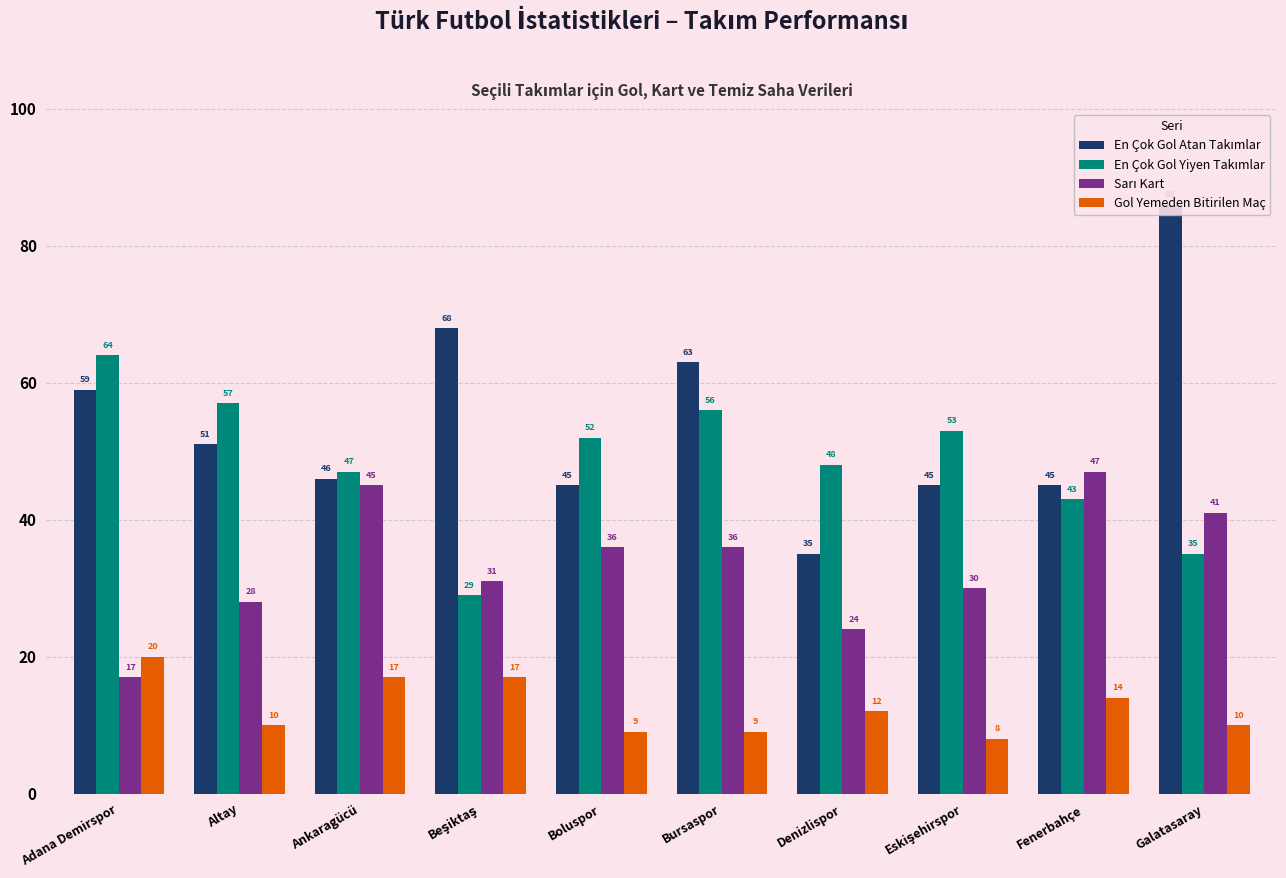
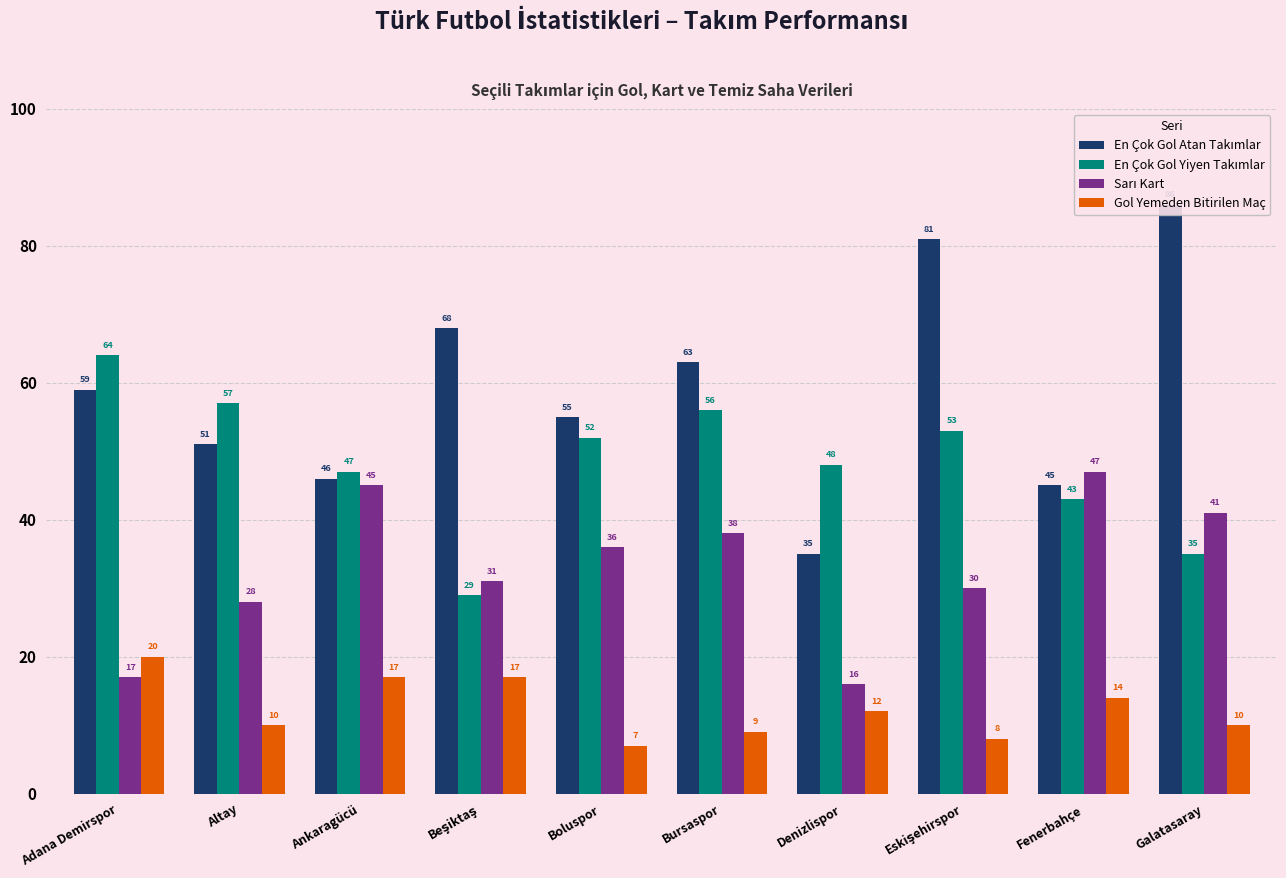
En Çok Gol Atan Takımlar, Boluspor: 45 -> 55
Gol Yemeden Bitirilen Maç, Boluspor: 9 -> 7
Sarı Kart, Bursaspor: 36 -> 38
Sarı Kart, Denizlispor: 24 -> 16
En Çok Gol Atan Takımlar, Eskişehirspor: 45 -> 81
